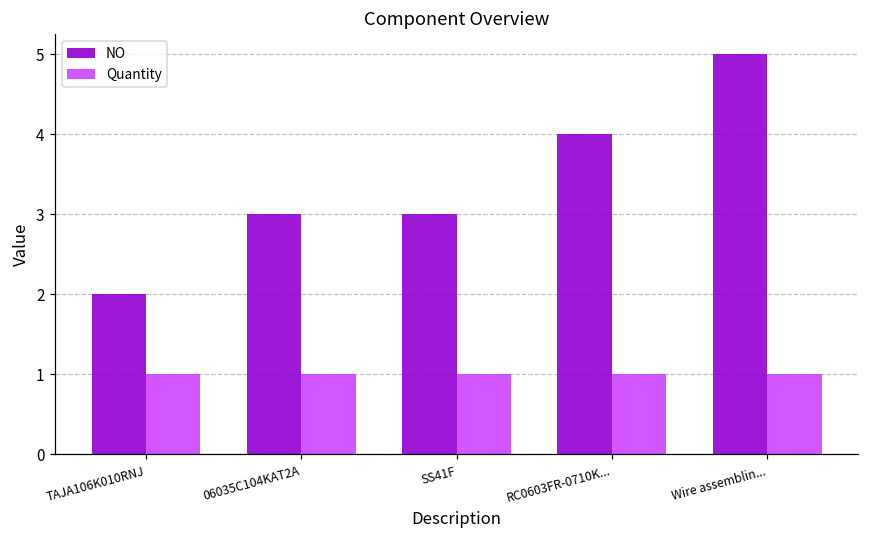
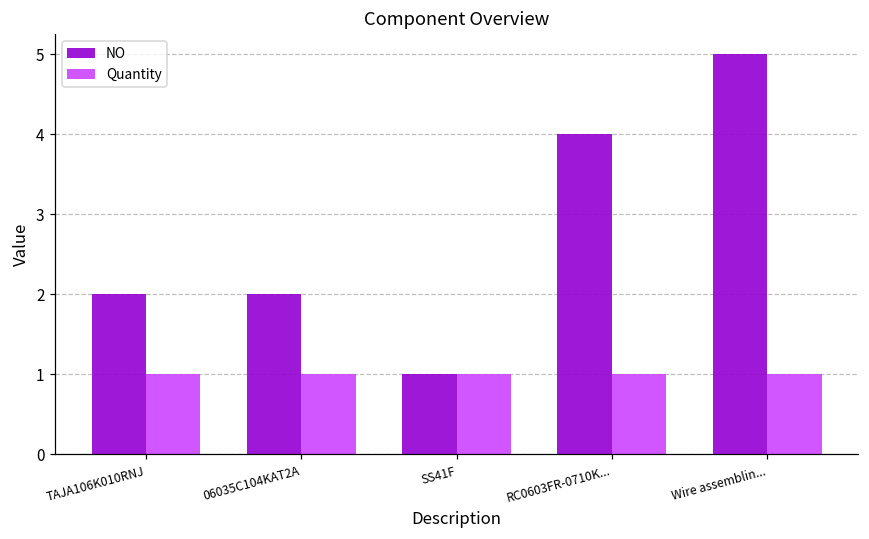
NO, 06035C104KAT2A: 3 -> 2
NO, SS41F: 3 -> 1
